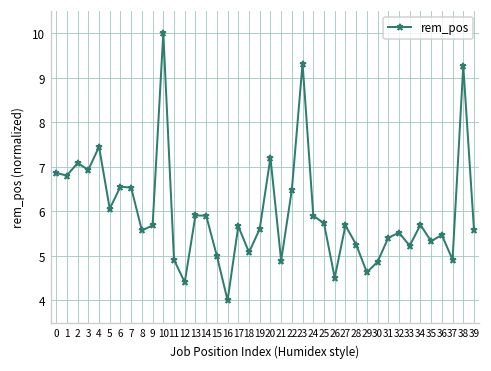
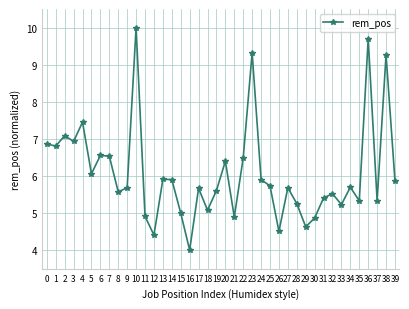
20: 7.2 -> 6.4
36: 5.5 -> 9.7
37: 4.9 -> 5.3
39: 5.6 -> 5.9
